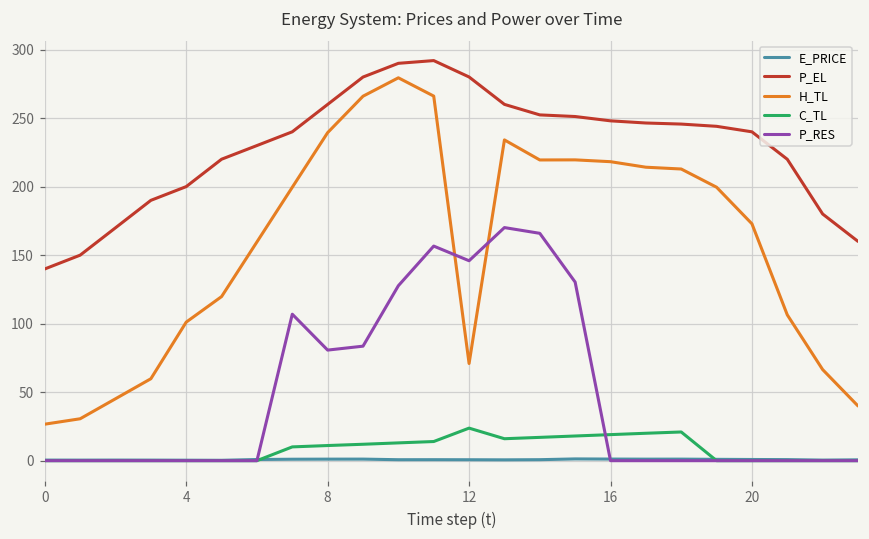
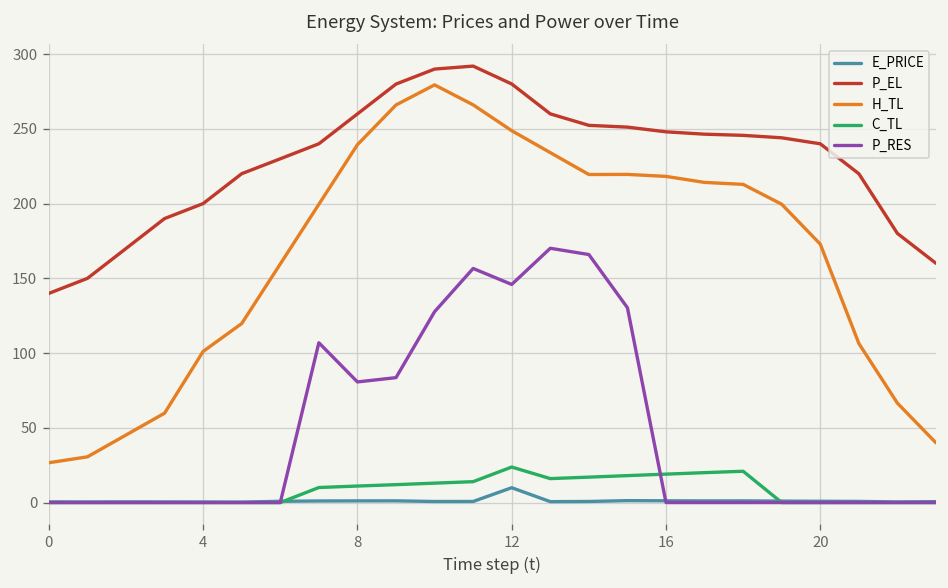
E_PRICE, 12: 1 -> 10
H_TL, 12: 71 -> 249
